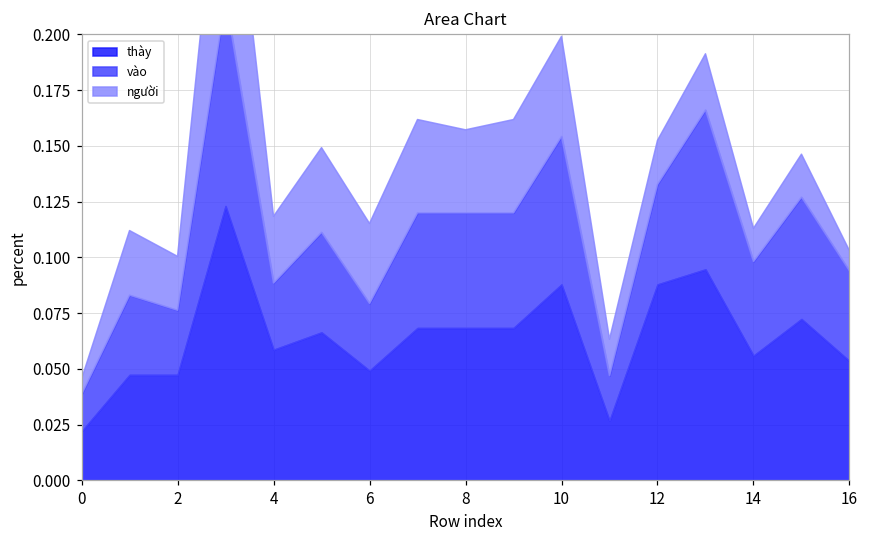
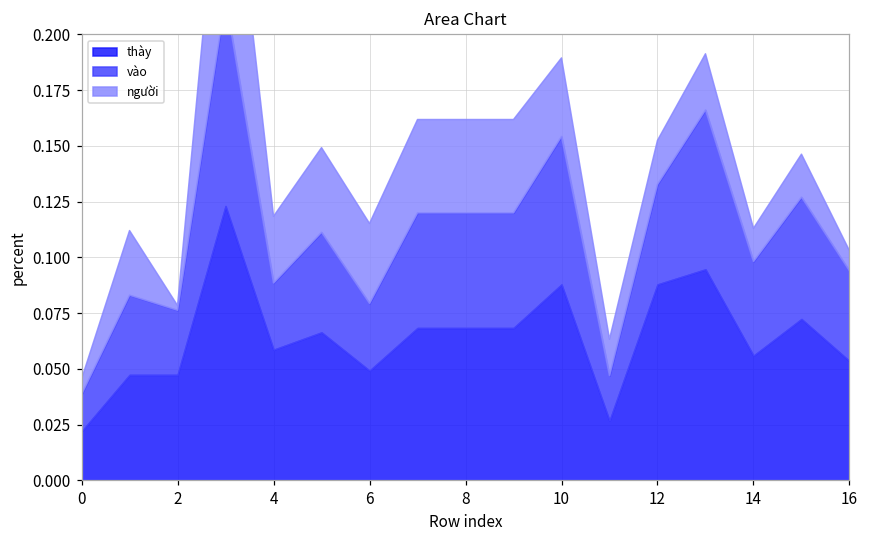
người, 2: 0.024 -> 0.002
người, 8: 0.037 -> 0.042
người, 10: 0.045 -> 0.035
